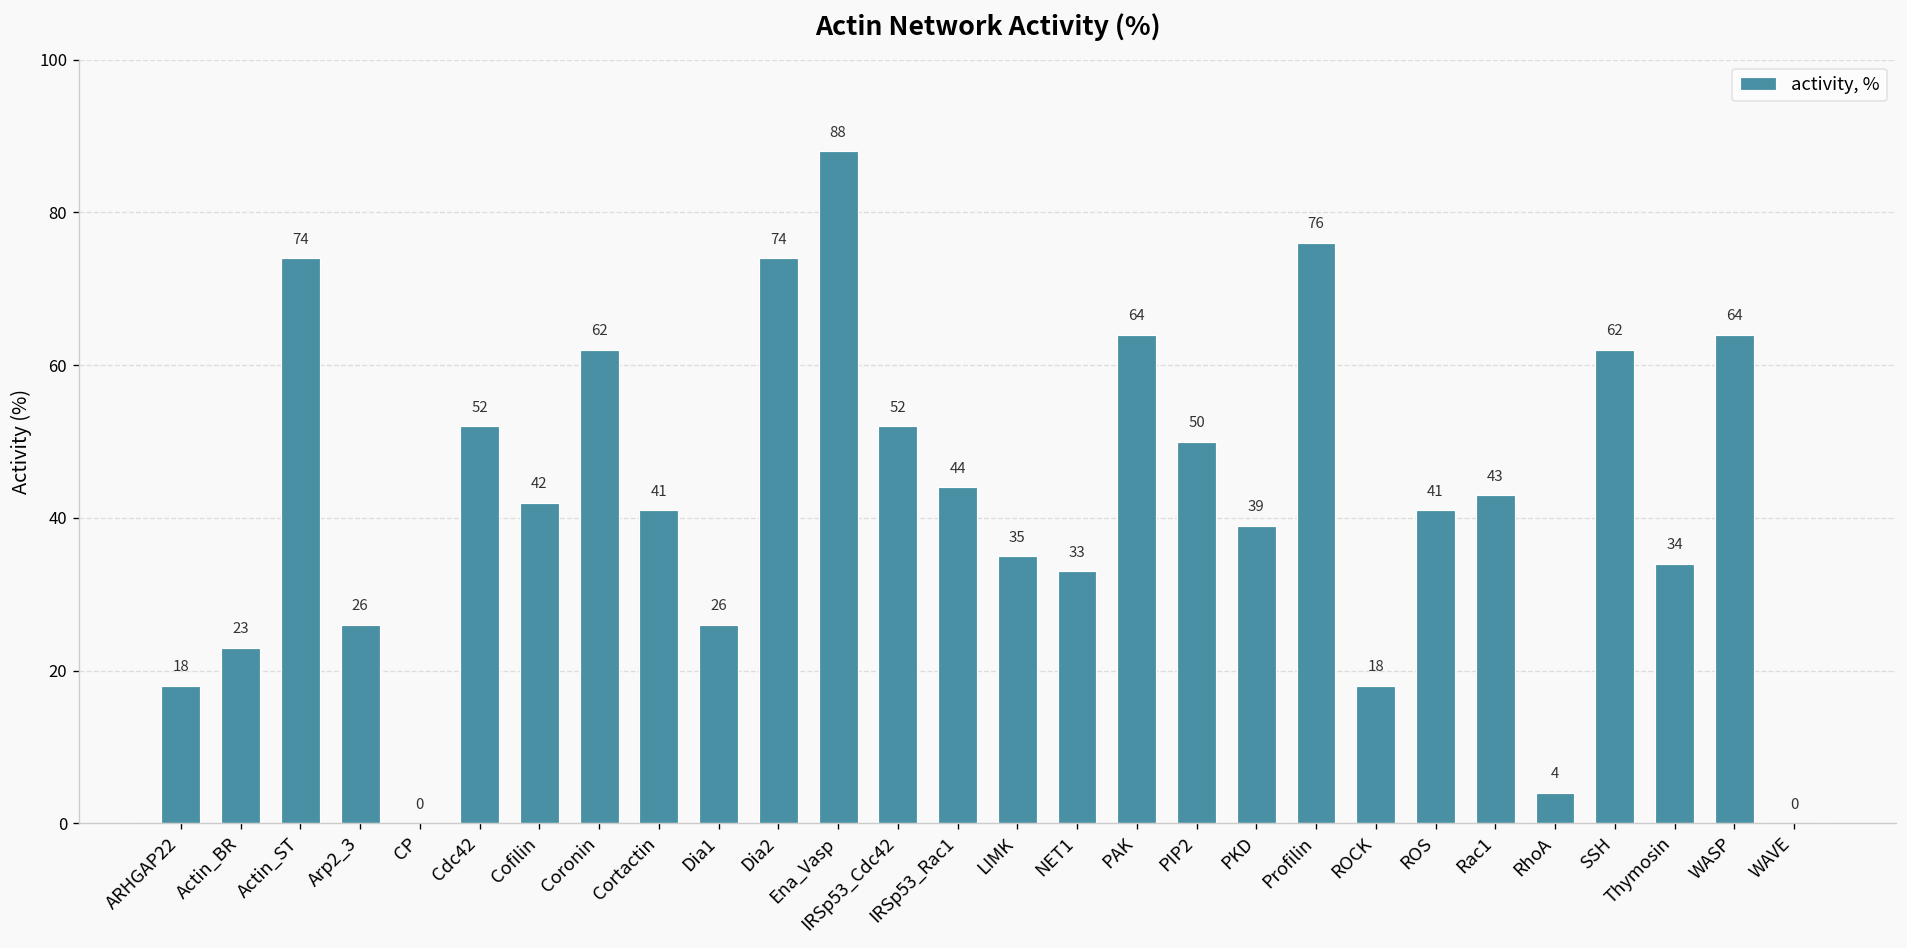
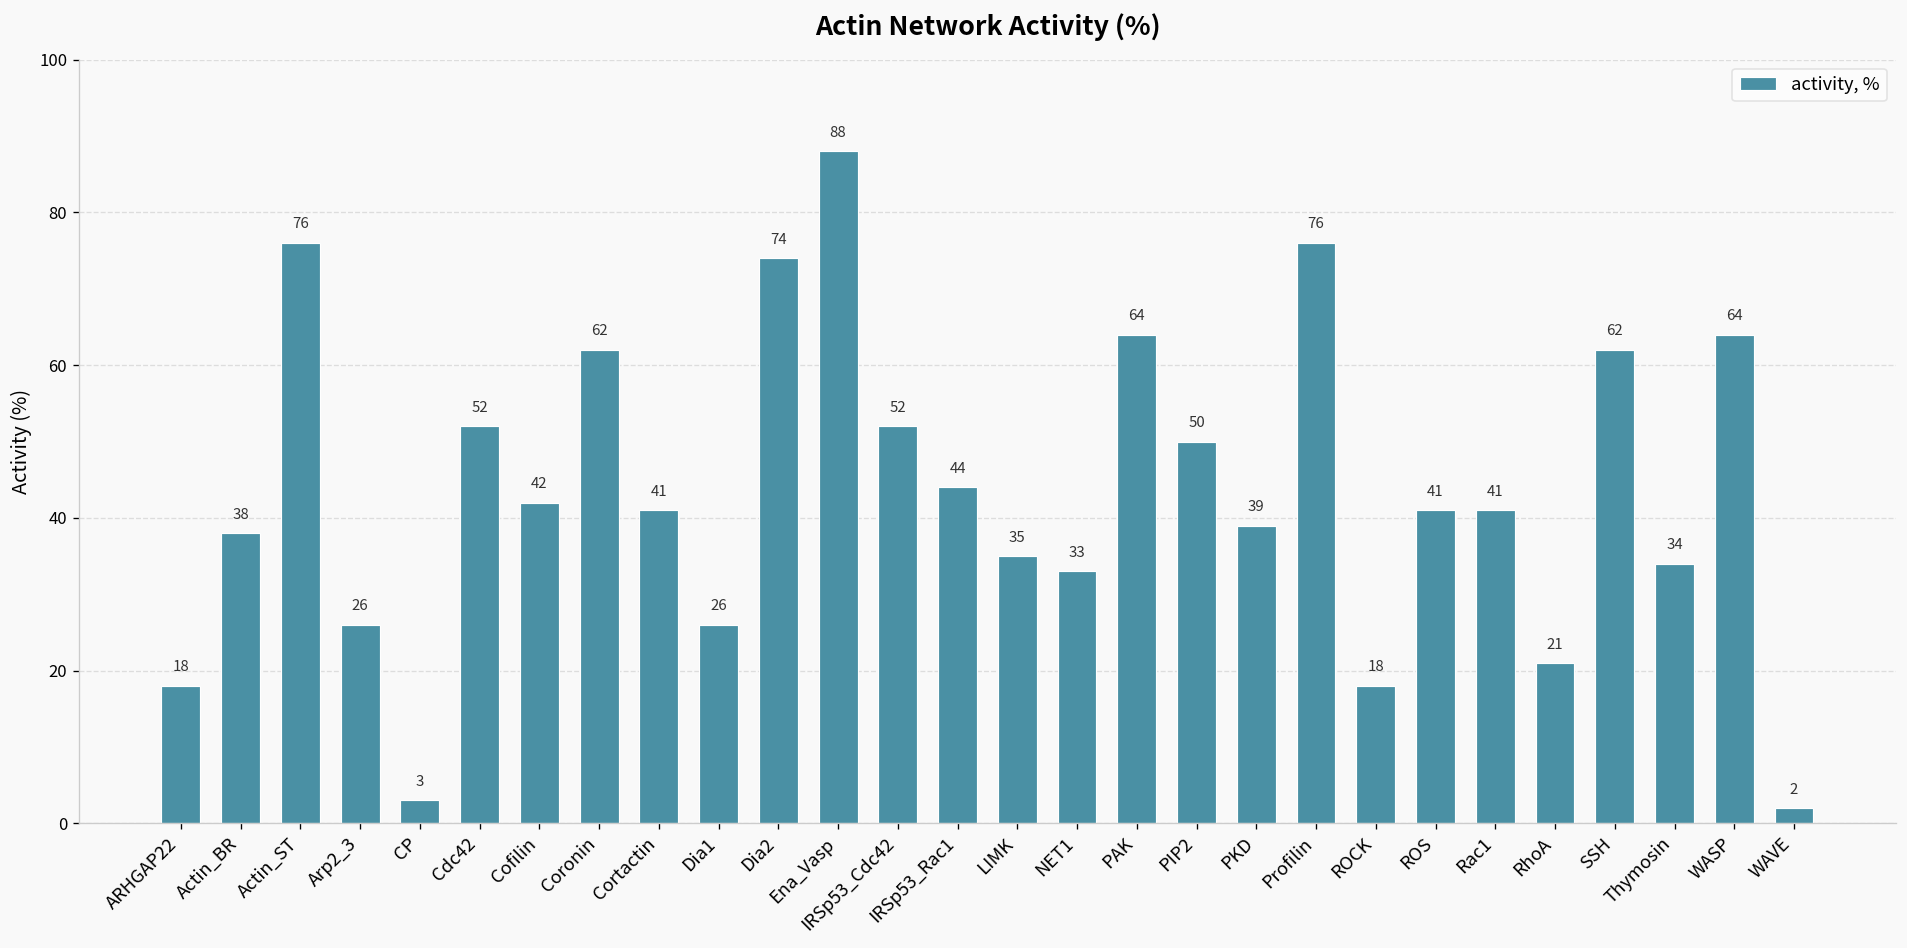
Actin_BR: 23 -> 38
Actin_ST: 74 -> 76
CP: 0 -> 3
Rac1: 43 -> 41
RhoA: 4 -> 21
WAVE: 0 -> 2
